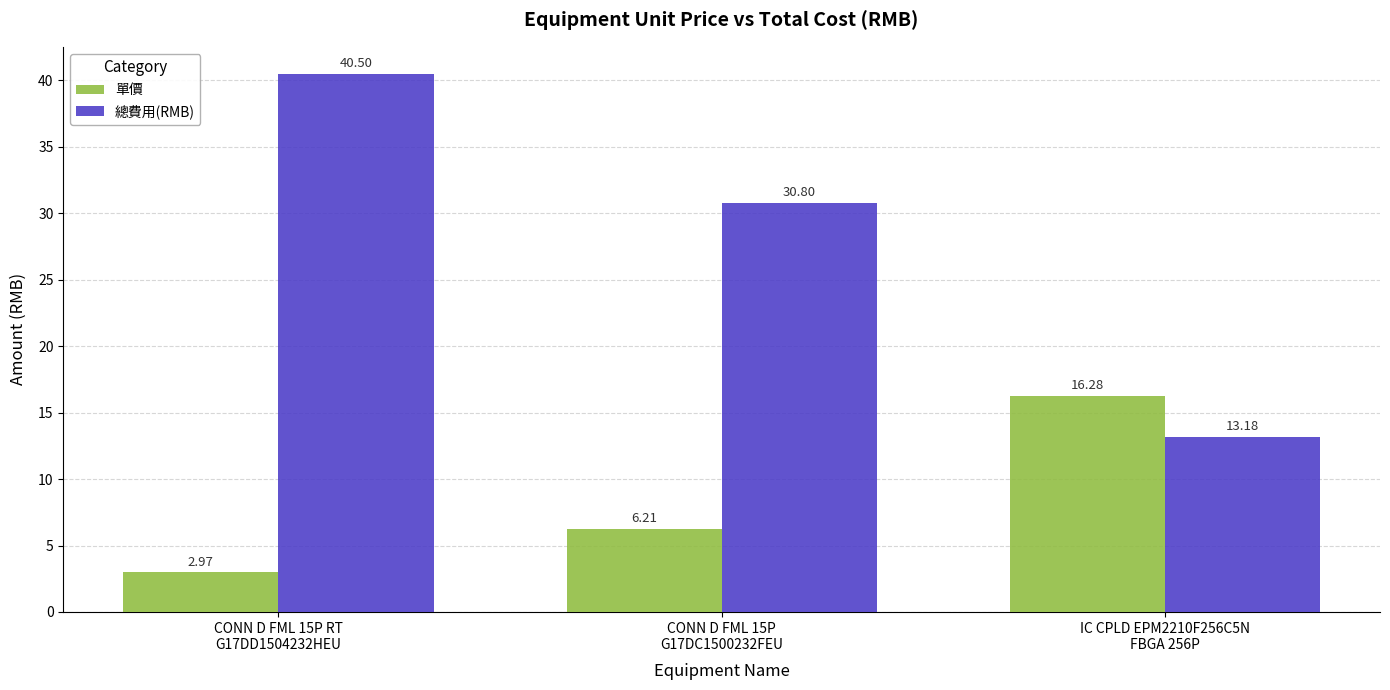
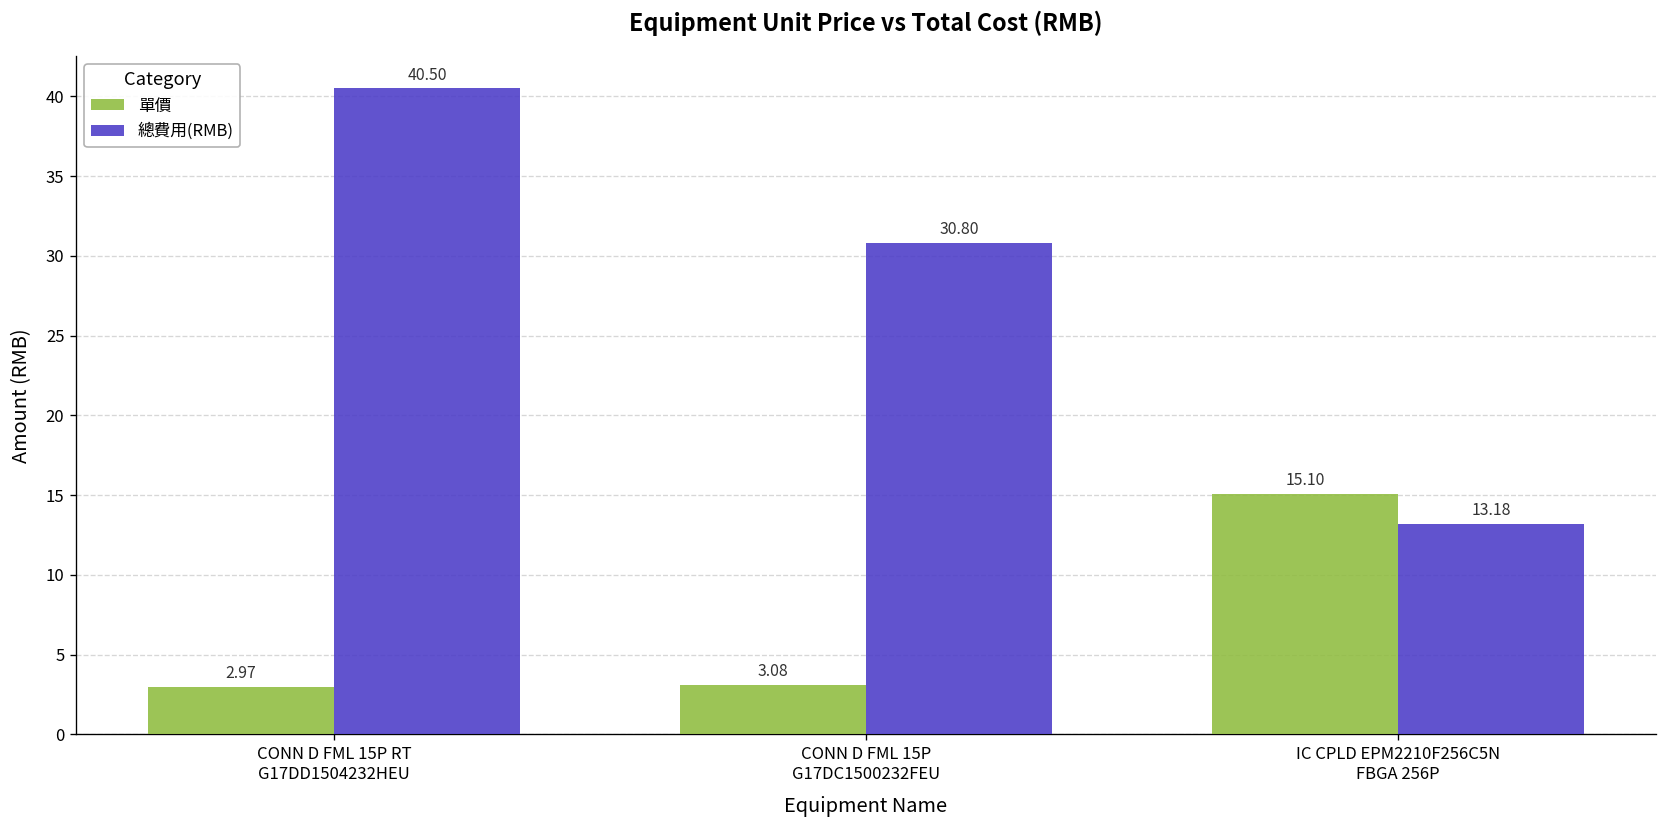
單價, CONN D FML 15P G17DC1500232FEU: 6.21 -> 3.08
單價, IC CPLD EPM2210F256C5N FBGA 256P: 16.28 -> 15.10
